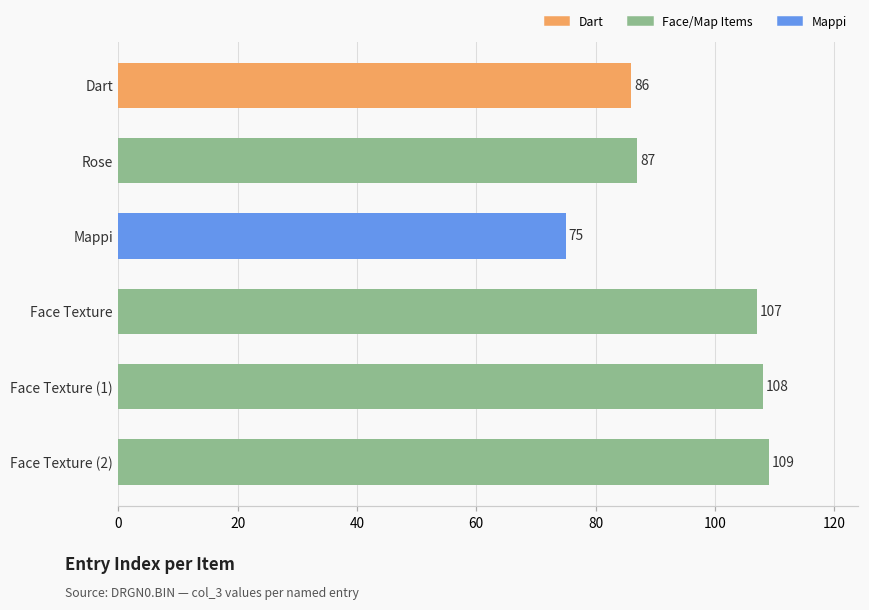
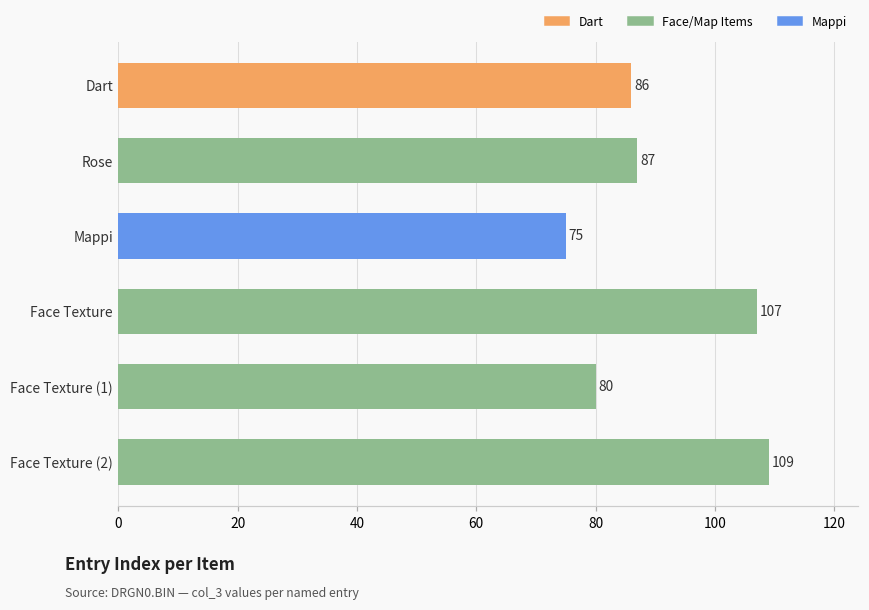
Face Texture (1): 108 -> 80
